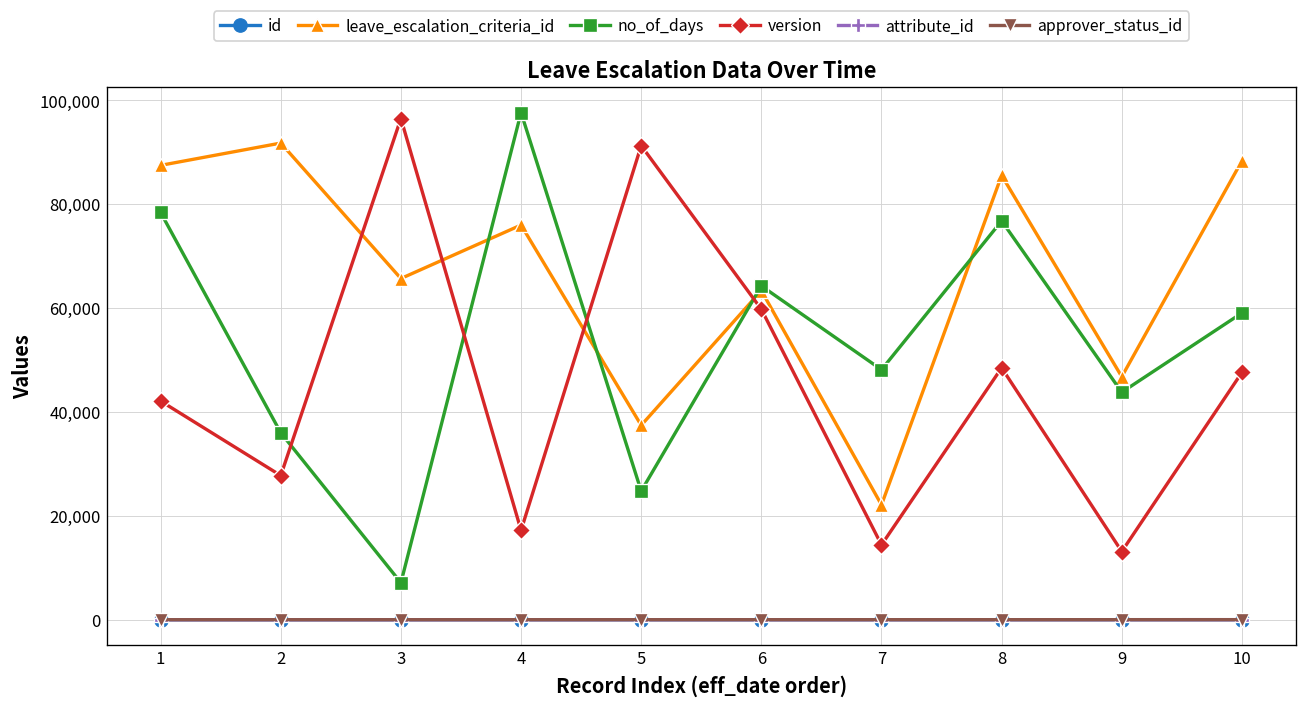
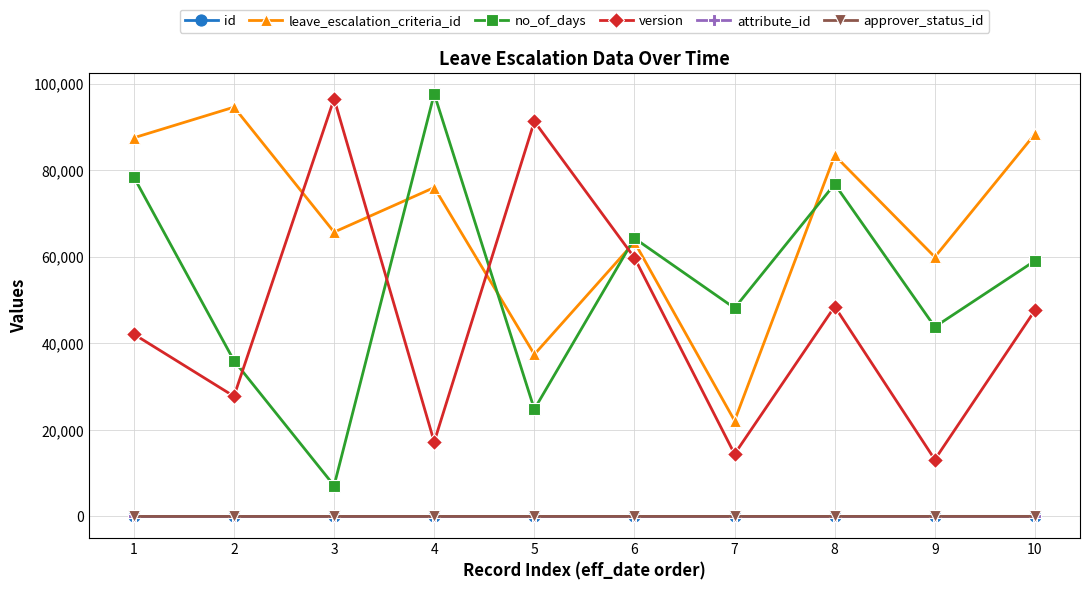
leave_escalation_criteria_id, 2: 92,000 -> 95,000
leave_escalation_criteria_id, 8: 86,000 -> 83,000
leave_escalation_criteria_id, 9: 47,000 -> 60,000
